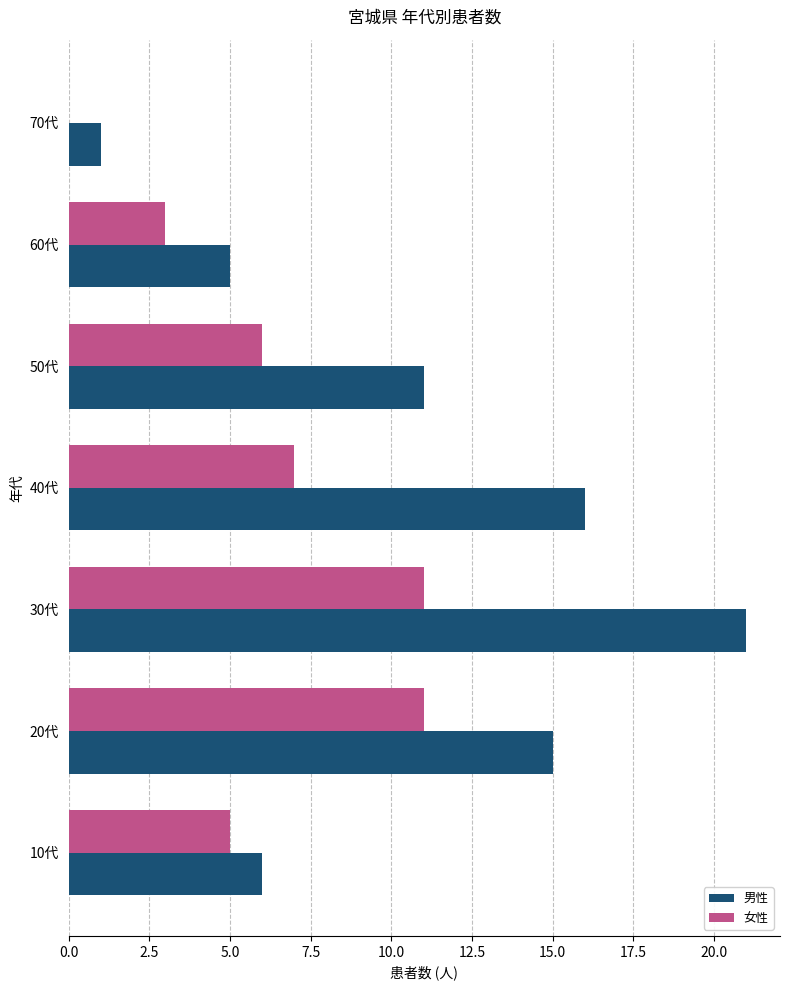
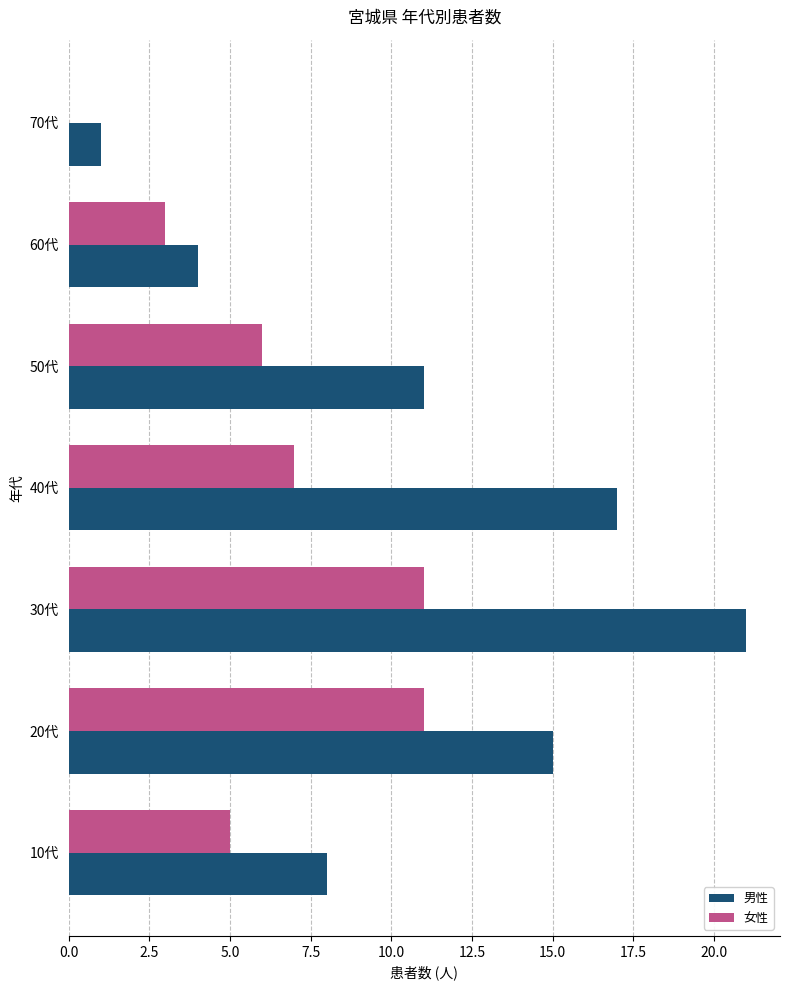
男性, 60代: 5 -> 4
男性, 40代: 16 -> 17
男性, 10代: 6 -> 8
